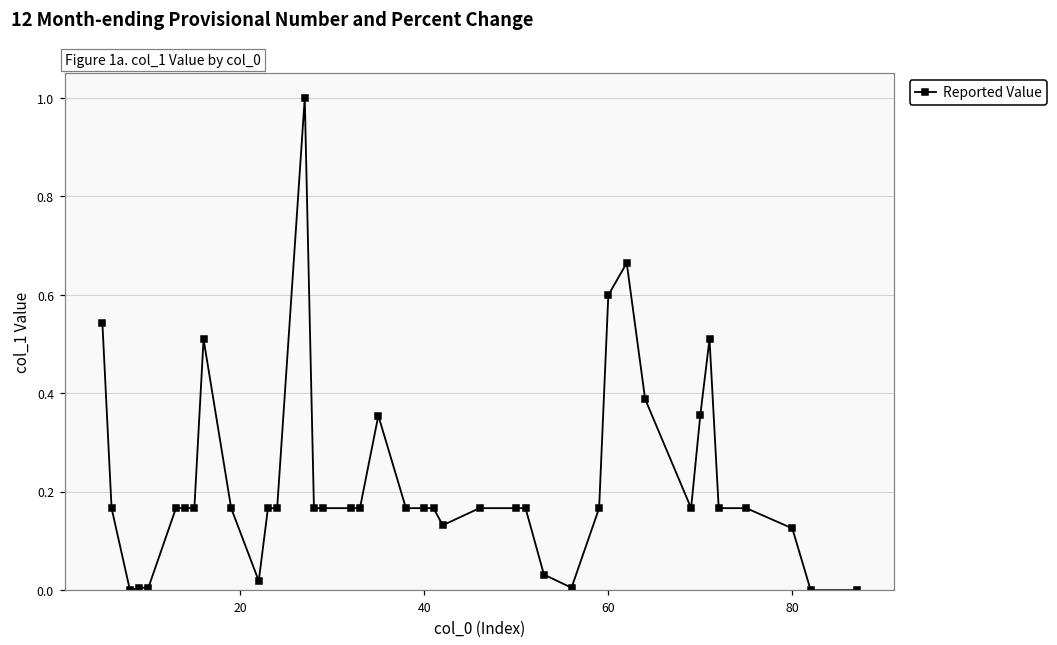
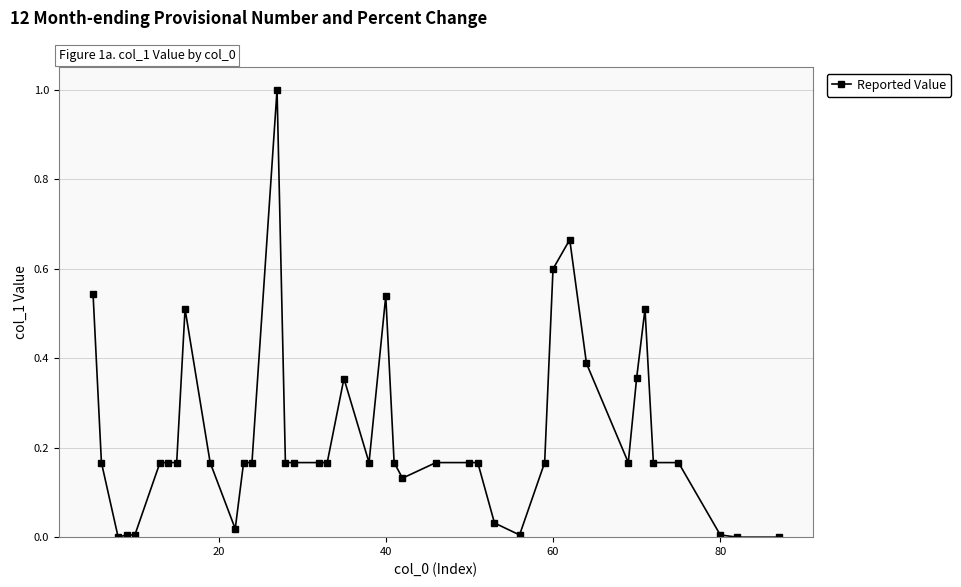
40: 0.17 -> 0.54
80: 0.13 -> 0.00
